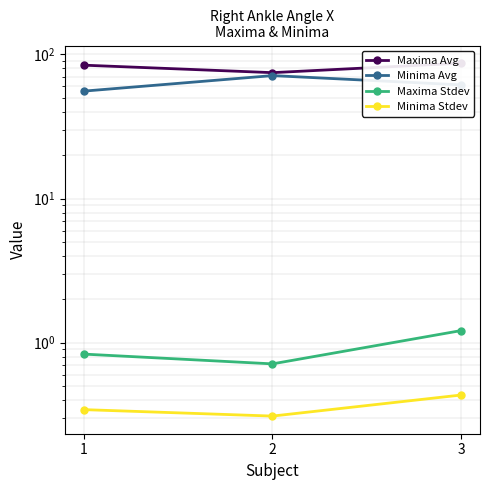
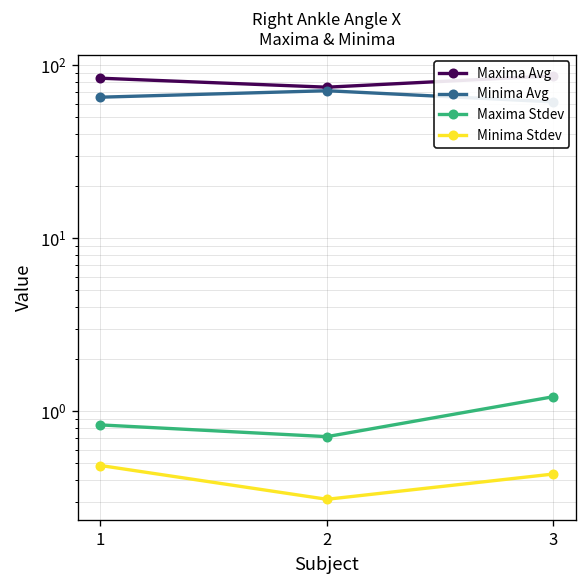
Minima Avg, 1: 56 -> 70
Minima Stdev, 1: 0.34 -> 0.48
